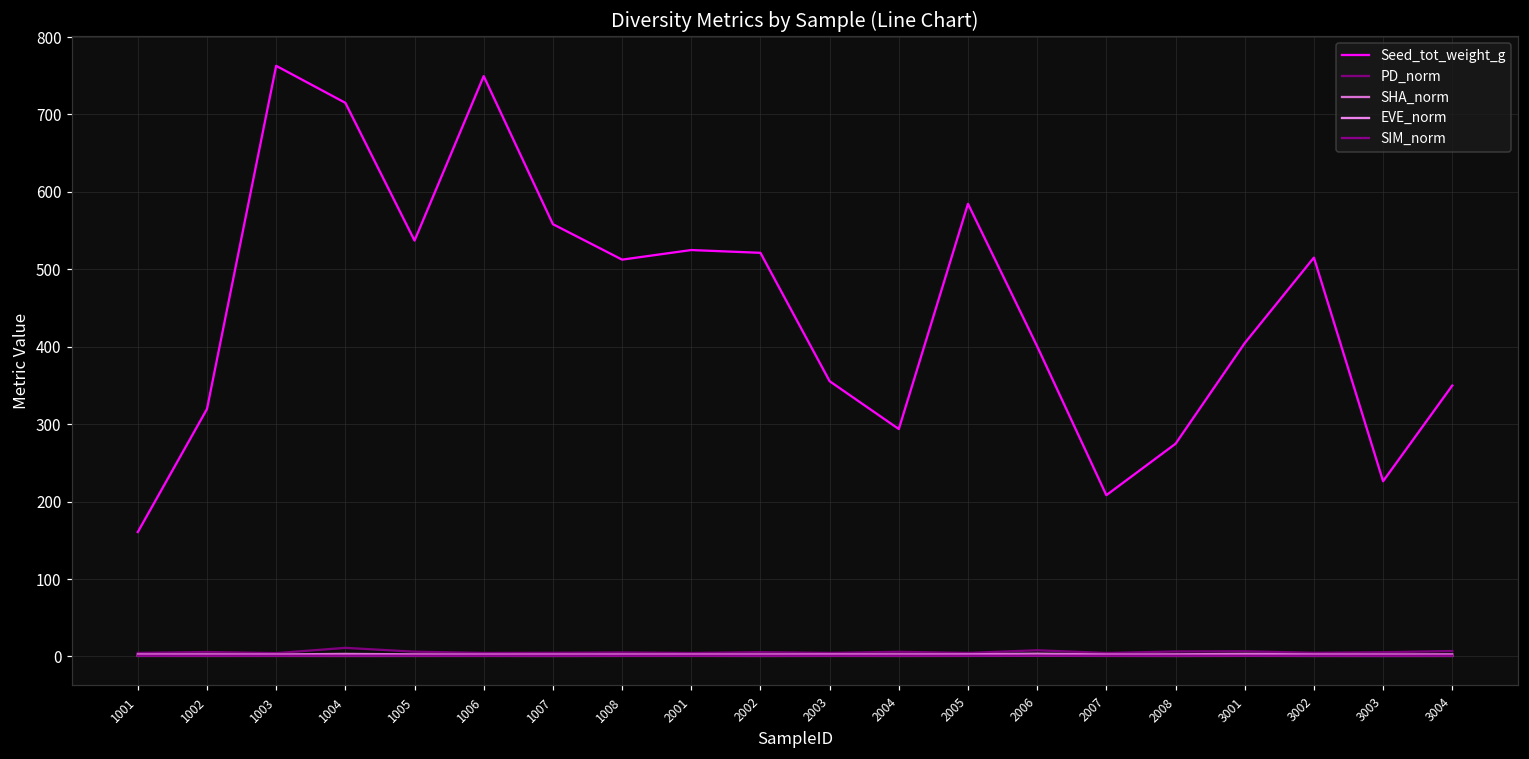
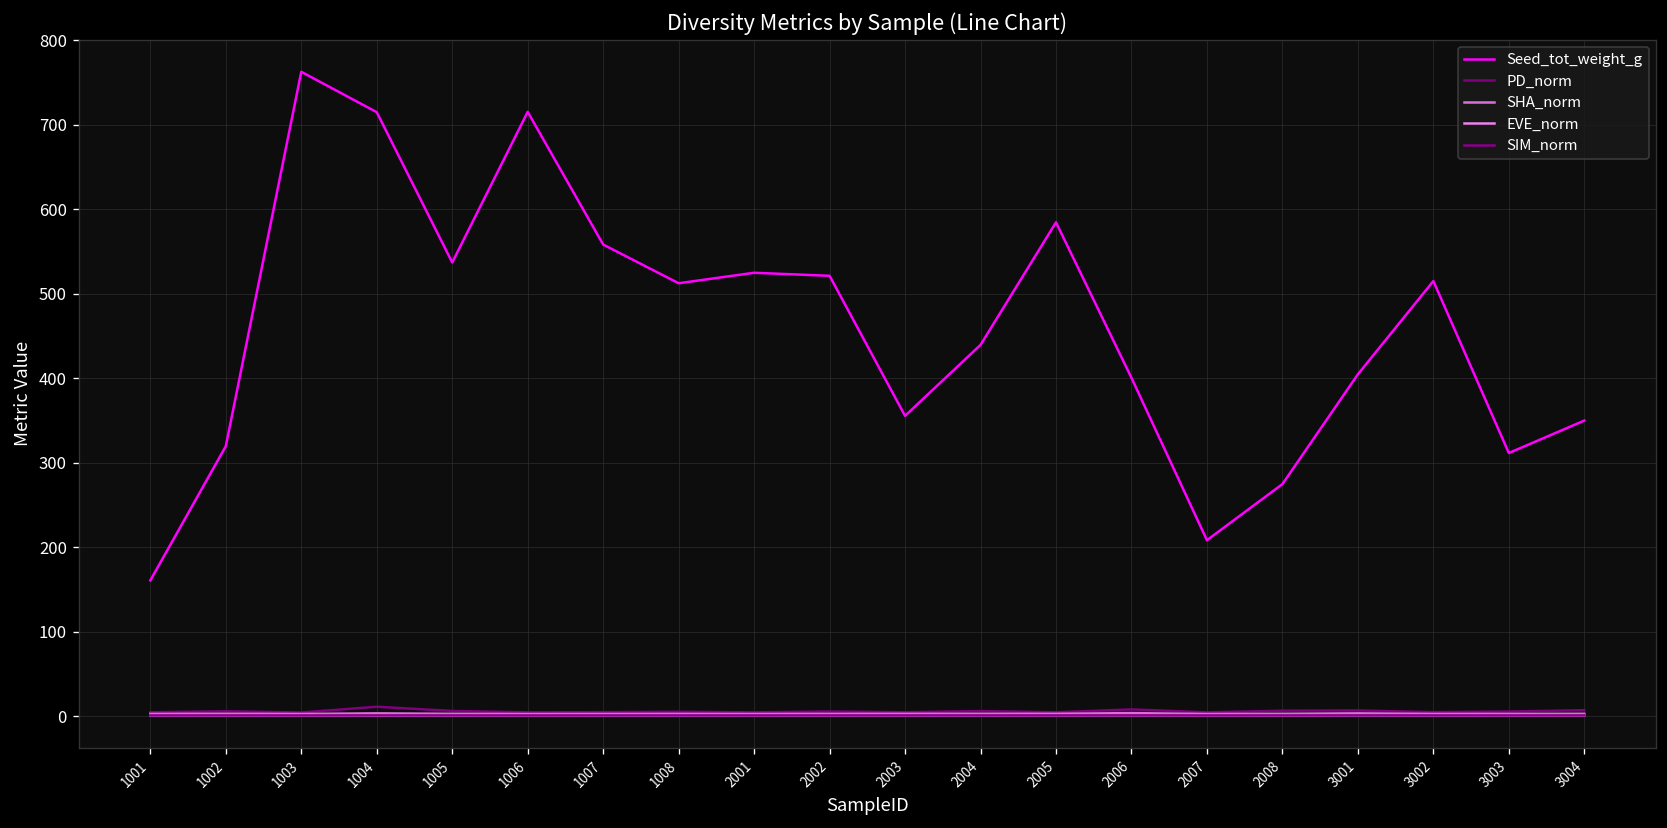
Seed_tot_weight_g, 1006: 750 -> 720
Seed_tot_weight_g, 2004: 290 -> 440
Seed_tot_weight_g, 3003: 230 -> 310
